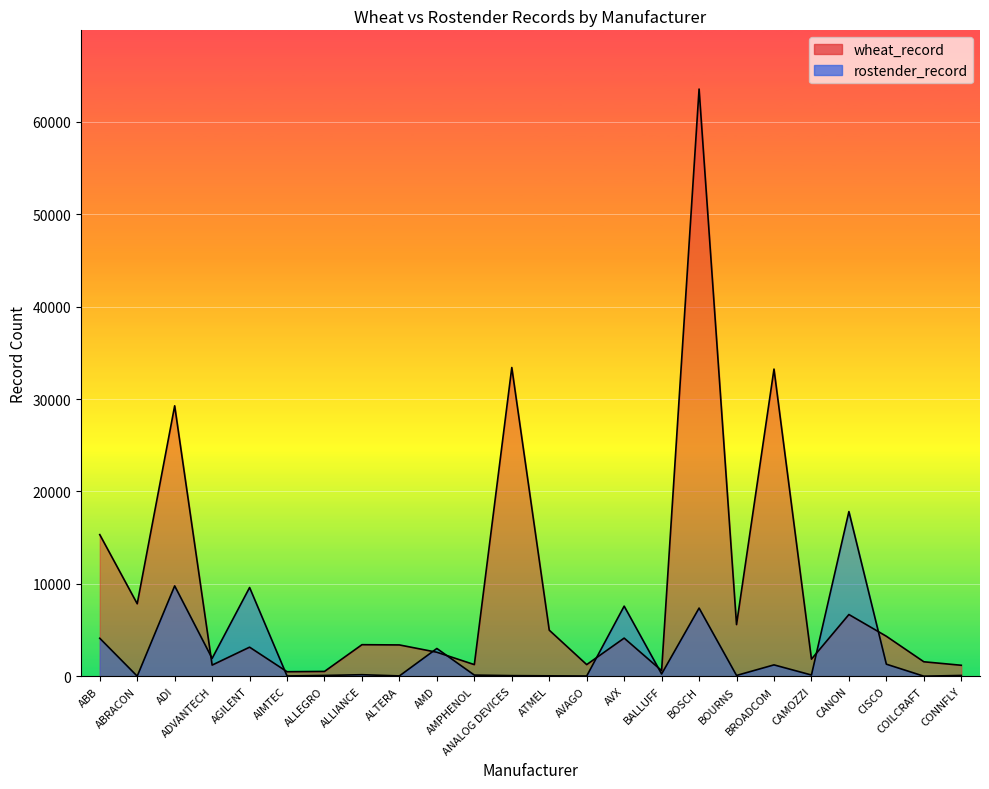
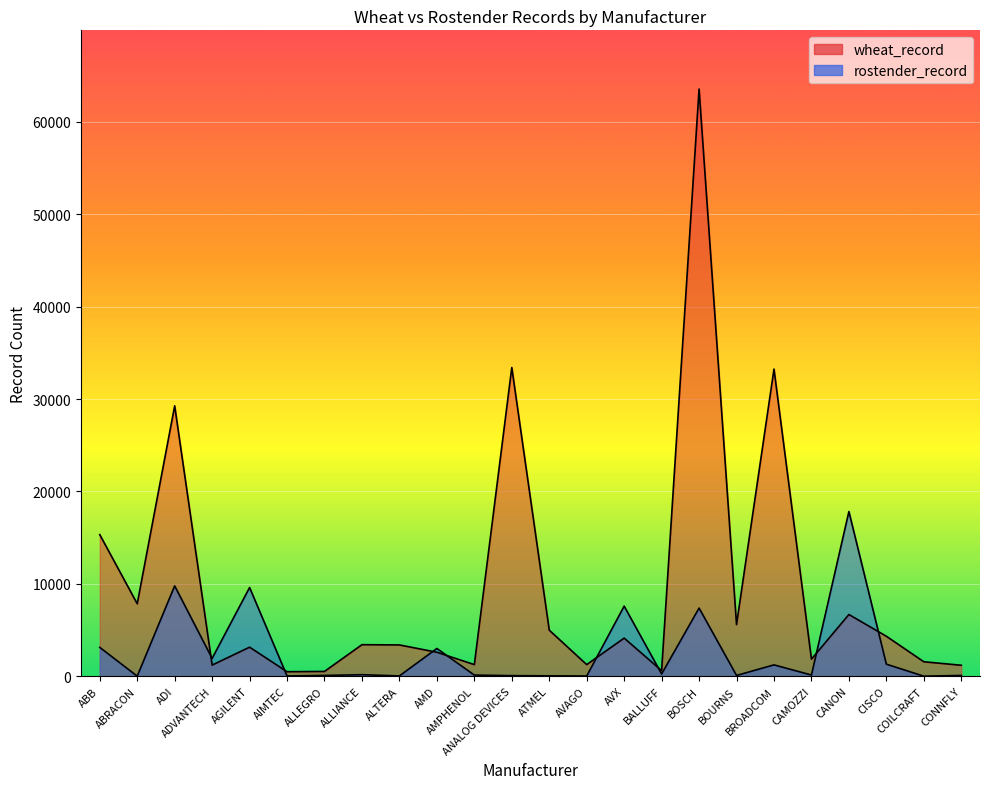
rostender_record, ABB: 4000 -> 3000
